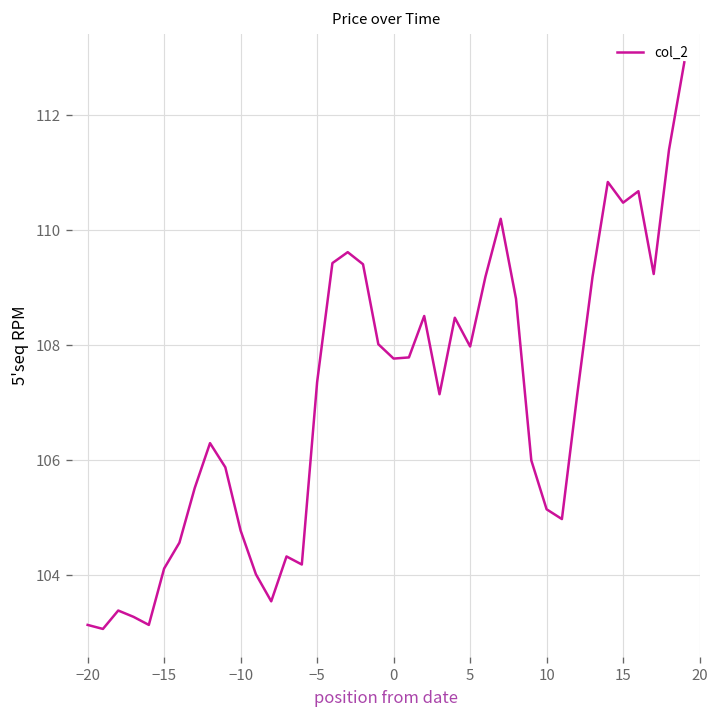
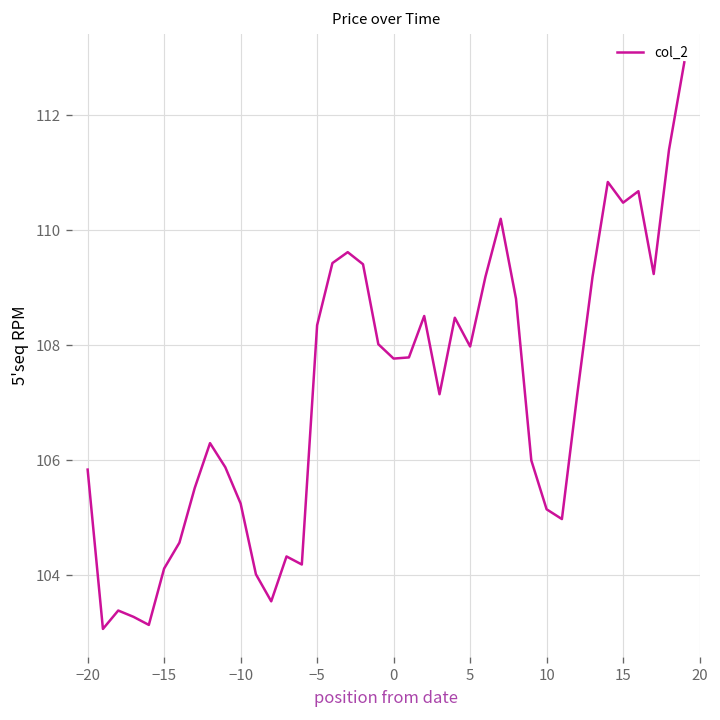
−20: 103.1 -> 105.8
−10: 104.8 -> 105.3
−5: 107.4 -> 108.4
